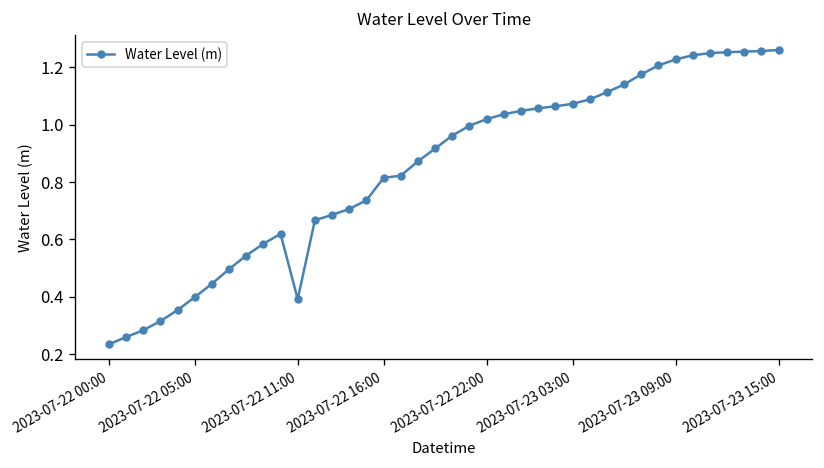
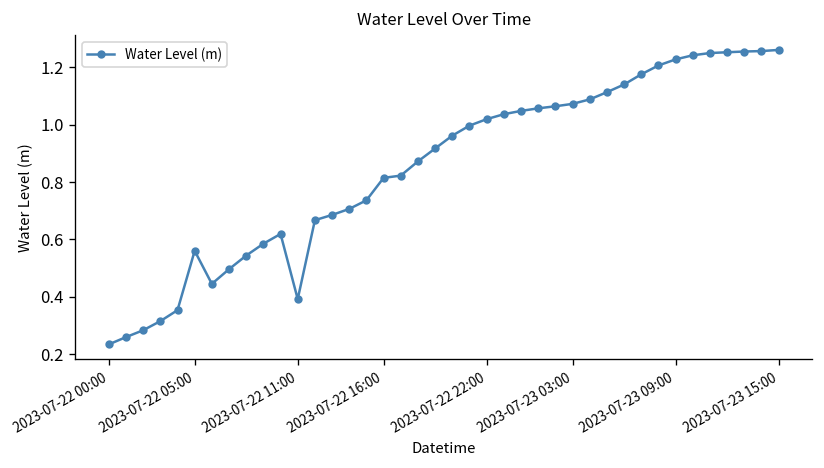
2023-07-22 05:00: 0.40 -> 0.56
